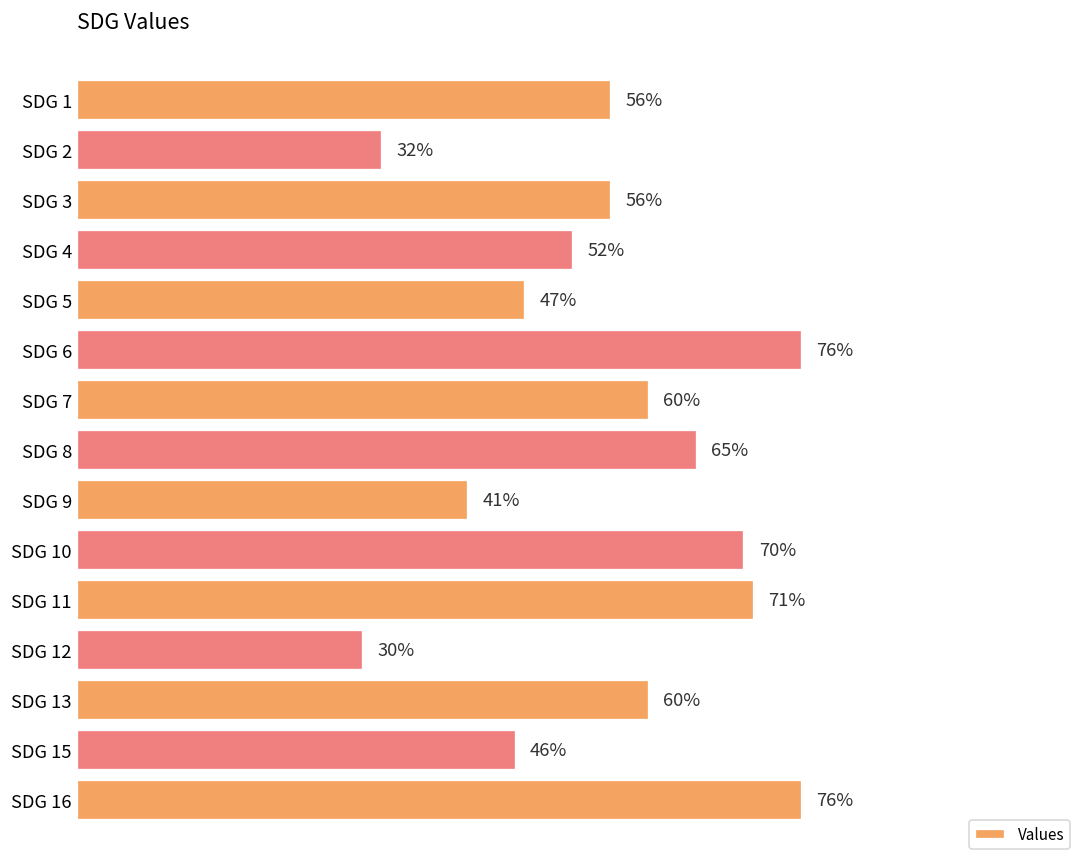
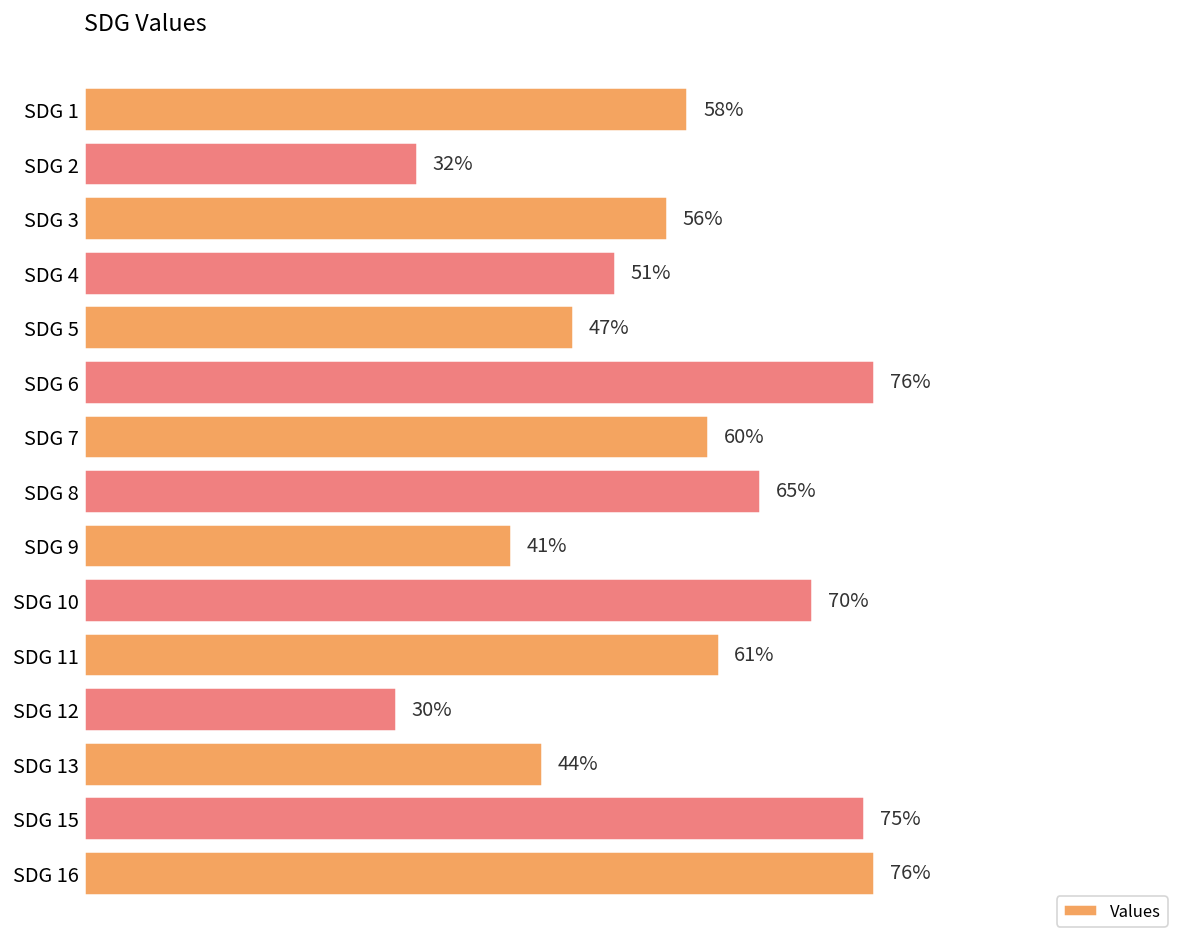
SDG 1: 56% -> 58%
SDG 4: 52% -> 51%
SDG 11: 71% -> 61%
SDG 13: 60% -> 44%
SDG 15: 46% -> 75%
